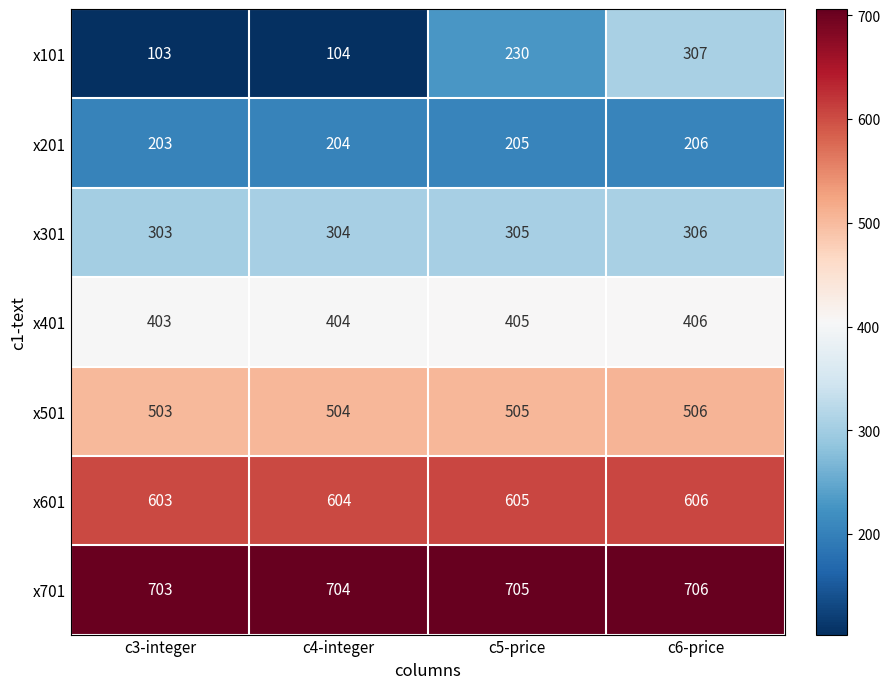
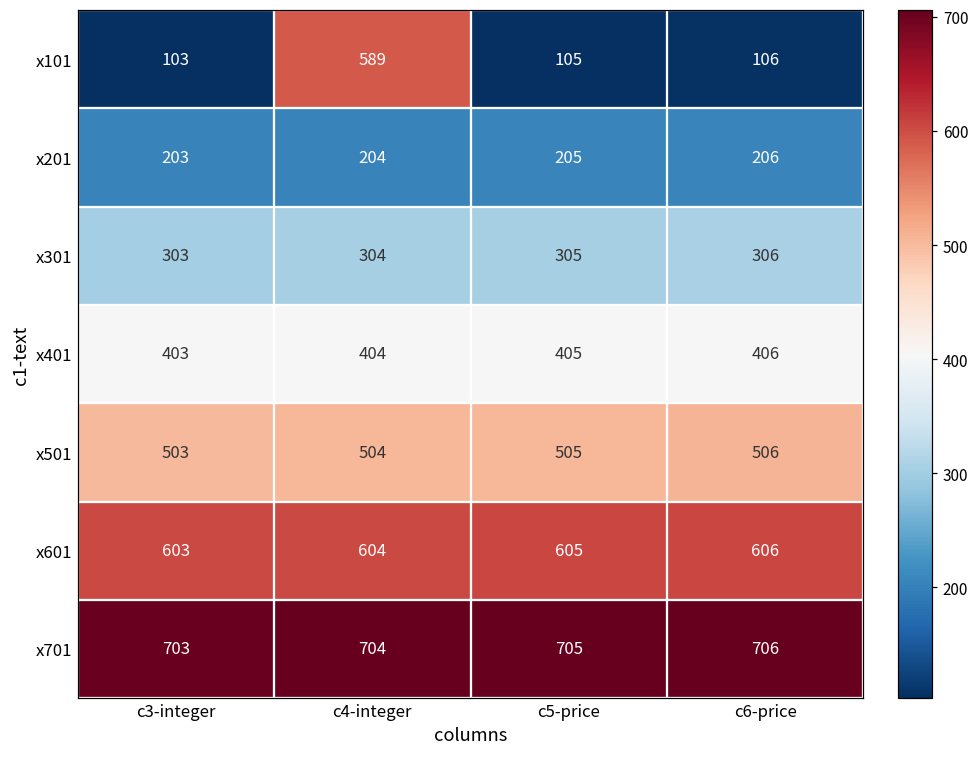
x101, c4-integer: 104 -> 589
x101, c5-price: 230 -> 105
x101, c6-price: 307 -> 106
